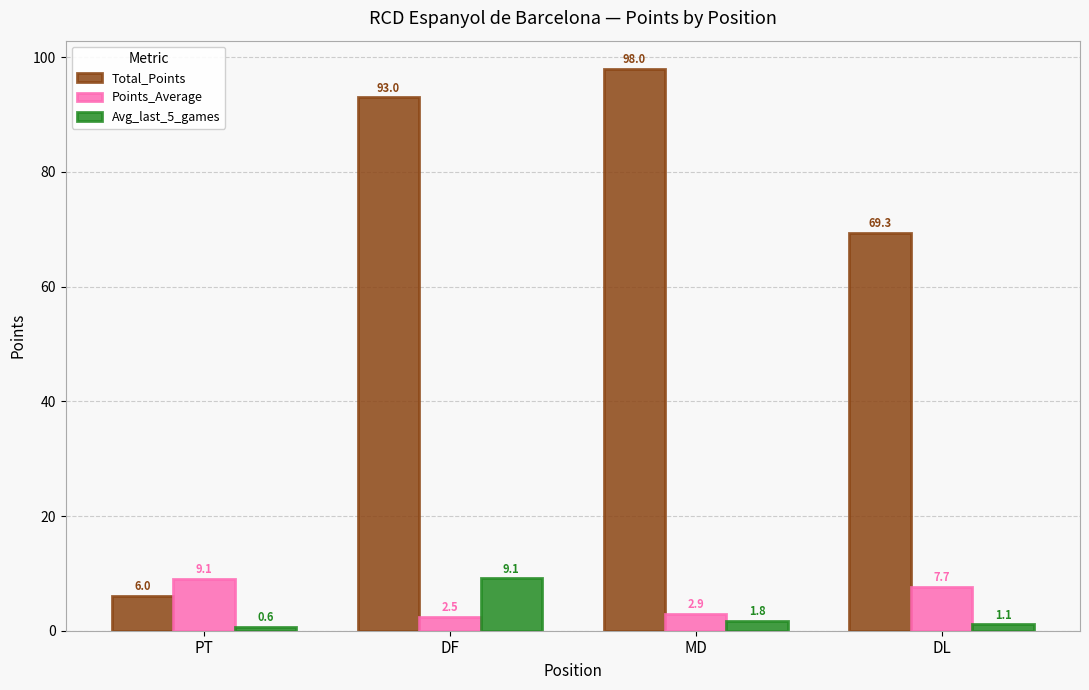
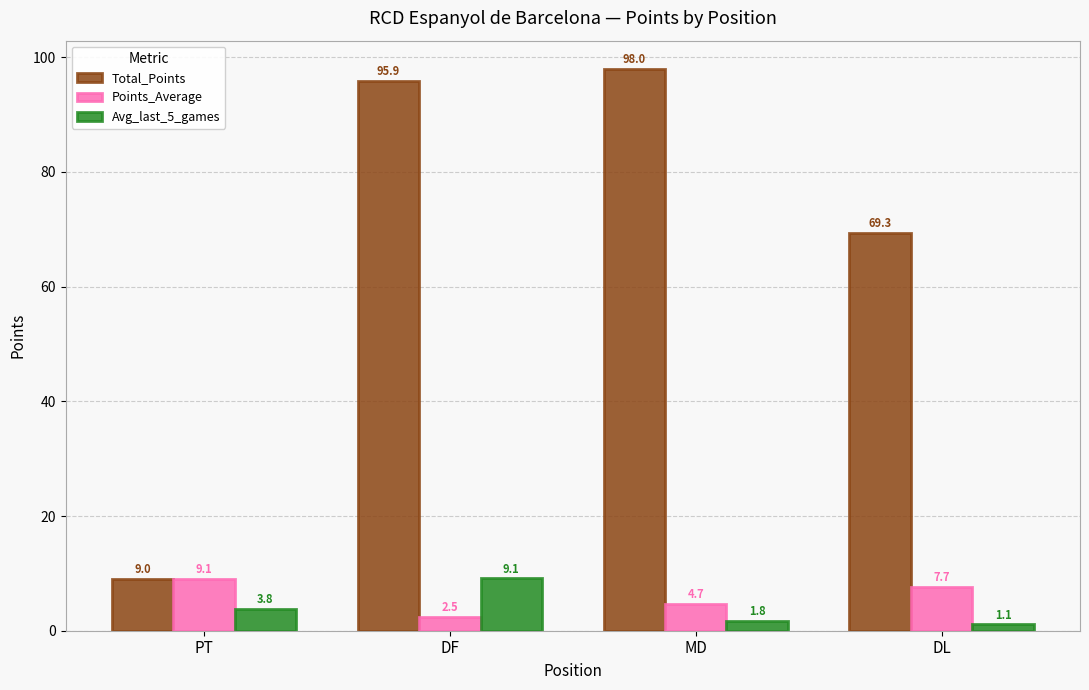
Total_Points, PT: 6.0 -> 9.0
Avg_last_5_games, PT: 0.6 -> 3.8
Total_Points, DF: 93.0 -> 95.9
Points_Average, MD: 2.9 -> 4.7
